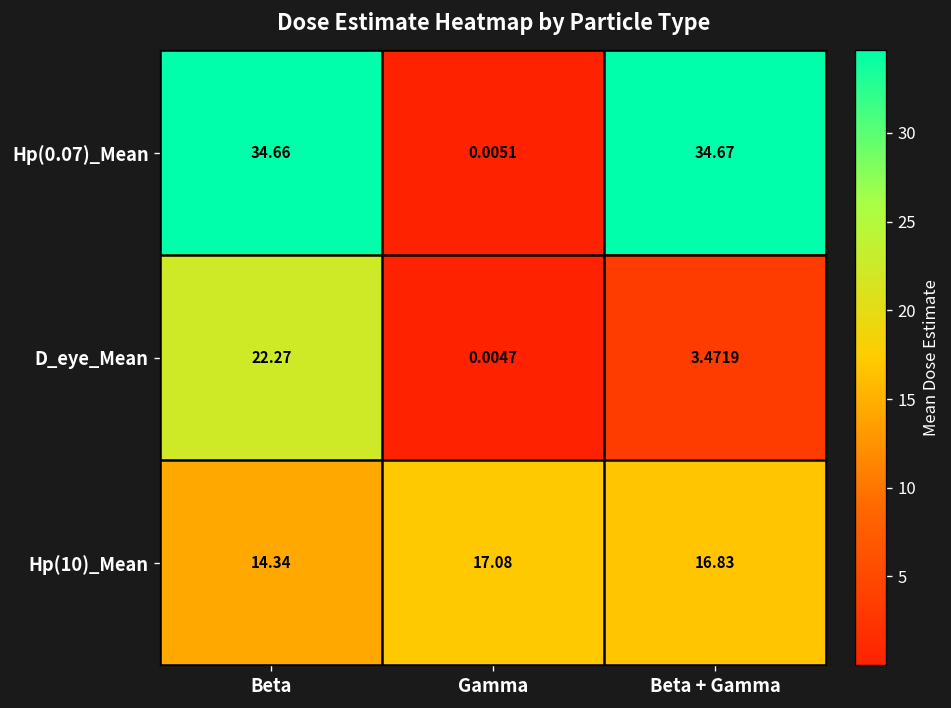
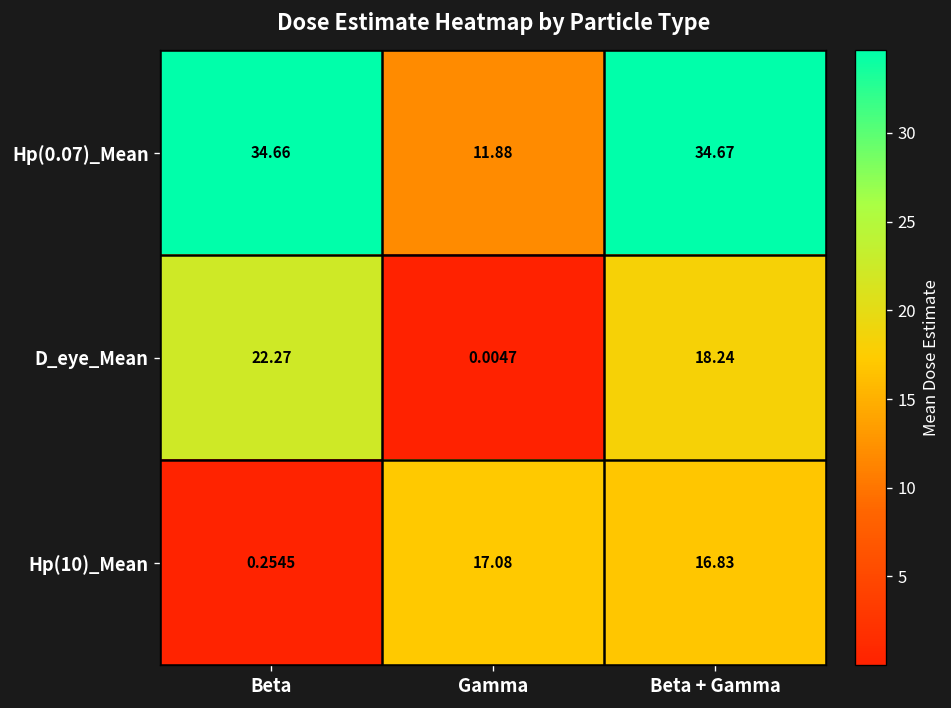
Hp(0.07)_Mean, Gamma: 0.0051 -> 11.88
D_eye_Mean, Beta + Gamma: 3.4719 -> 18.24
Hp(10)_Mean, Beta: 14.34 -> 0.2545
